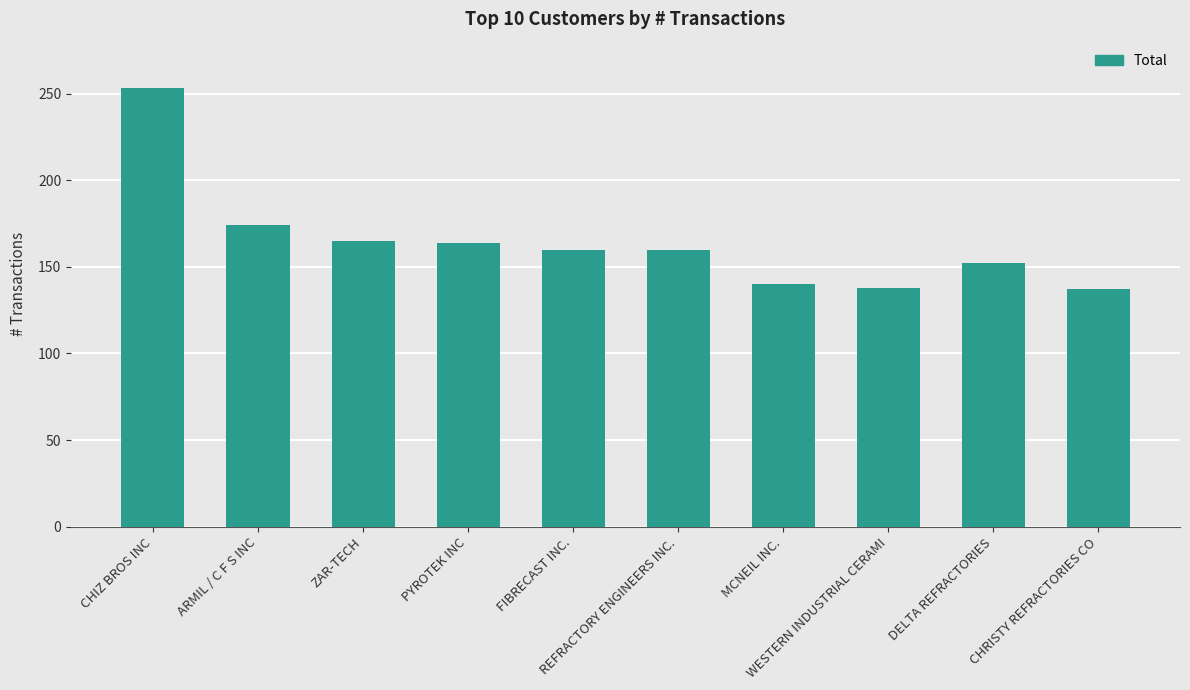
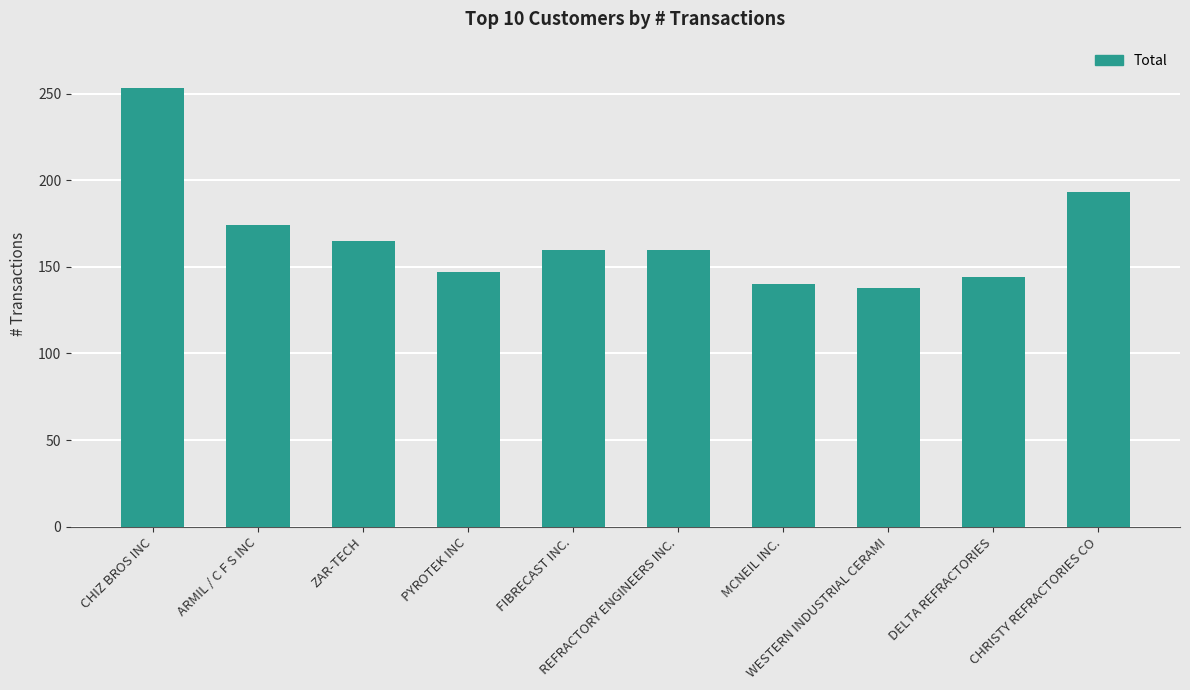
PYROTEK INC: 164 -> 147
DELTA REFRACTORIES: 152 -> 144
CHRISTY REFRACTORIES CO: 137 -> 193
